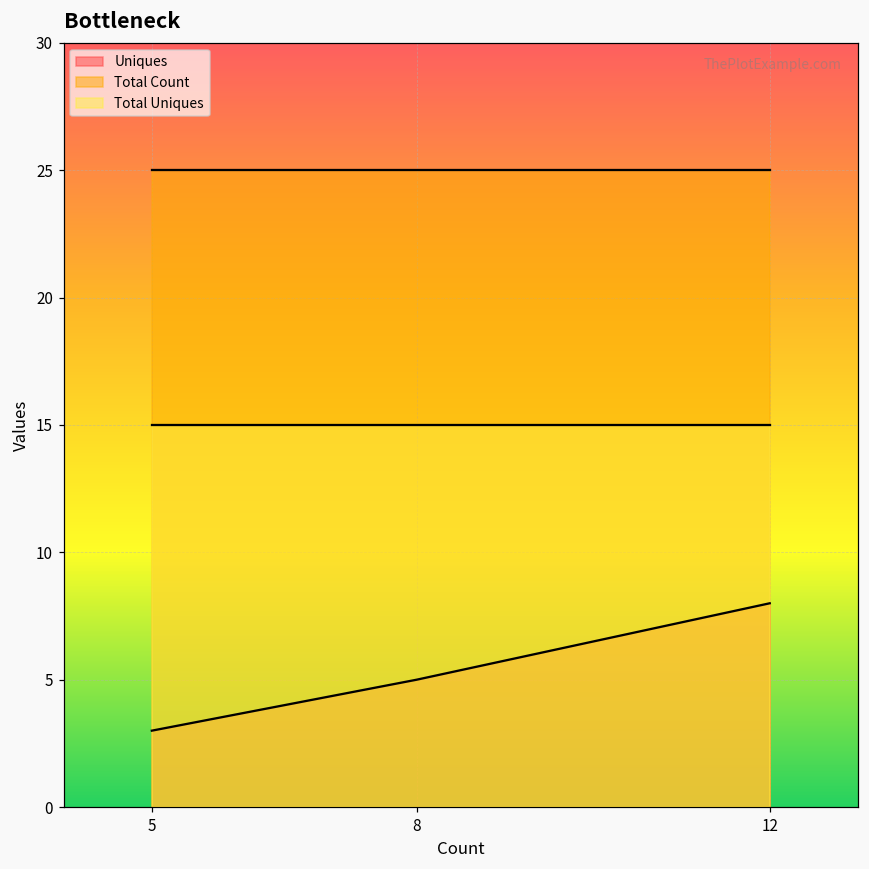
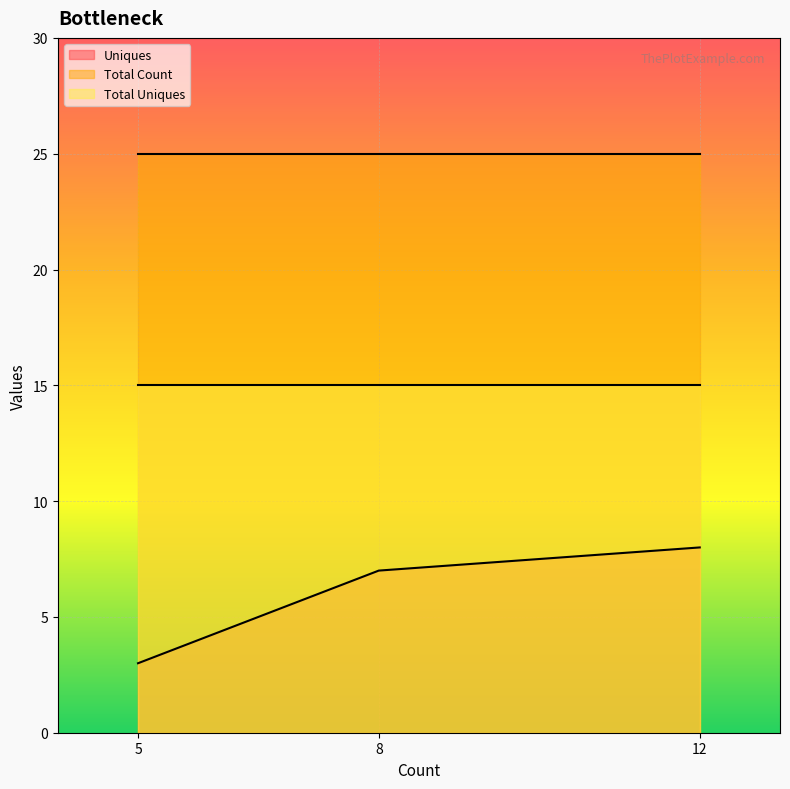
Uniques, 8: 5 -> 7
